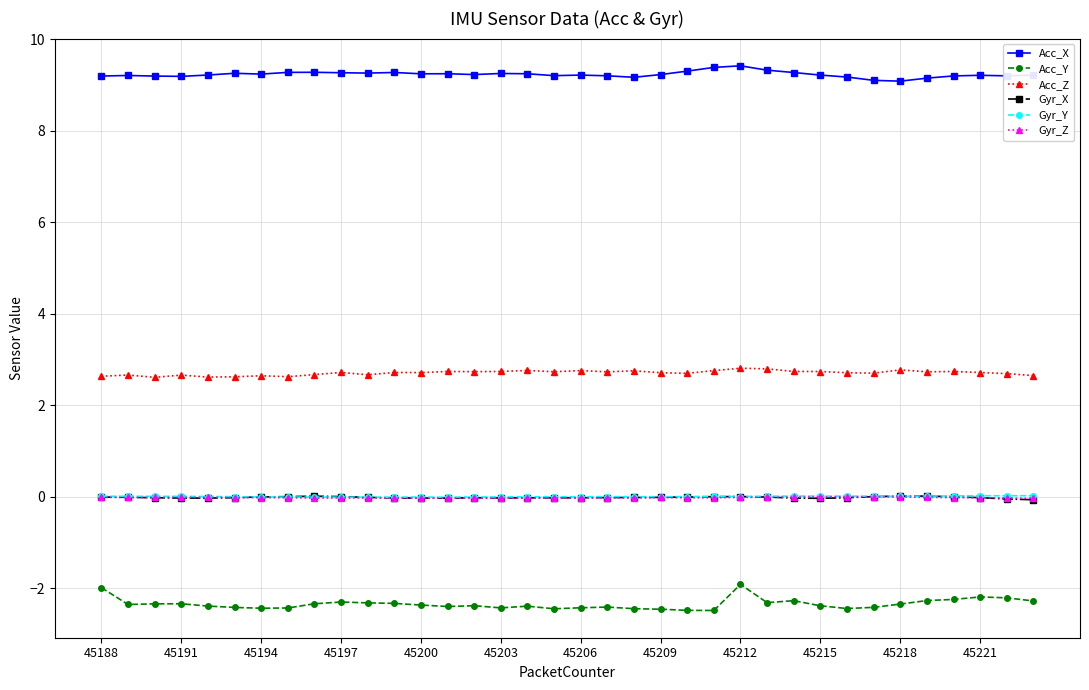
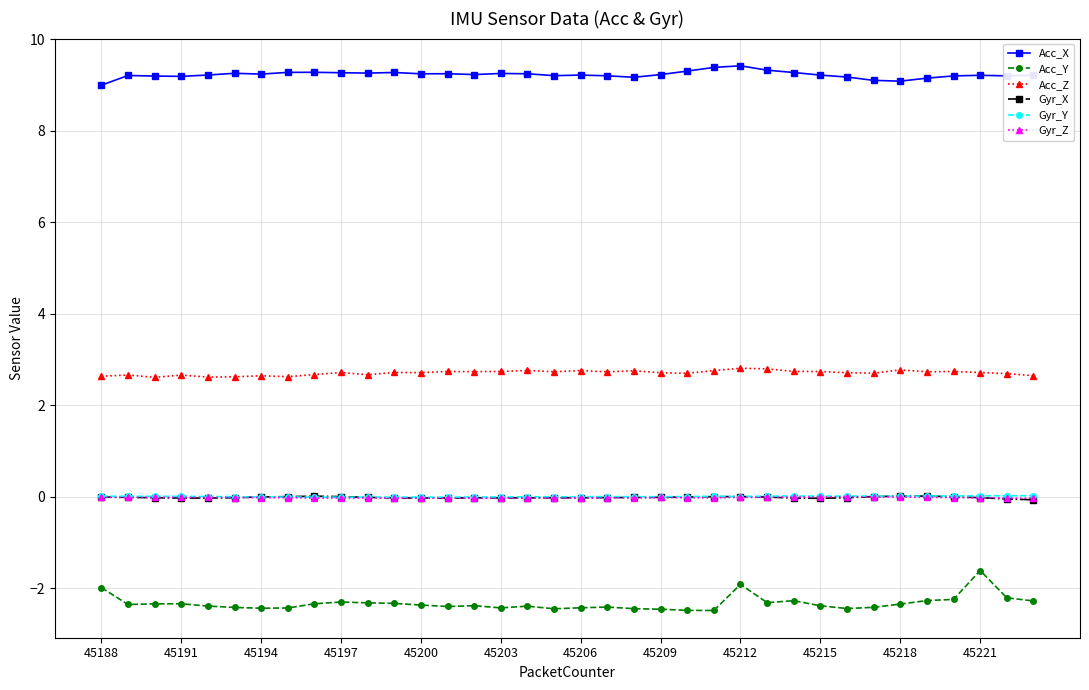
Acc_X, 45188: 9.2 -> 9.0
Acc_Y, 45221: -2.2 -> -1.6
